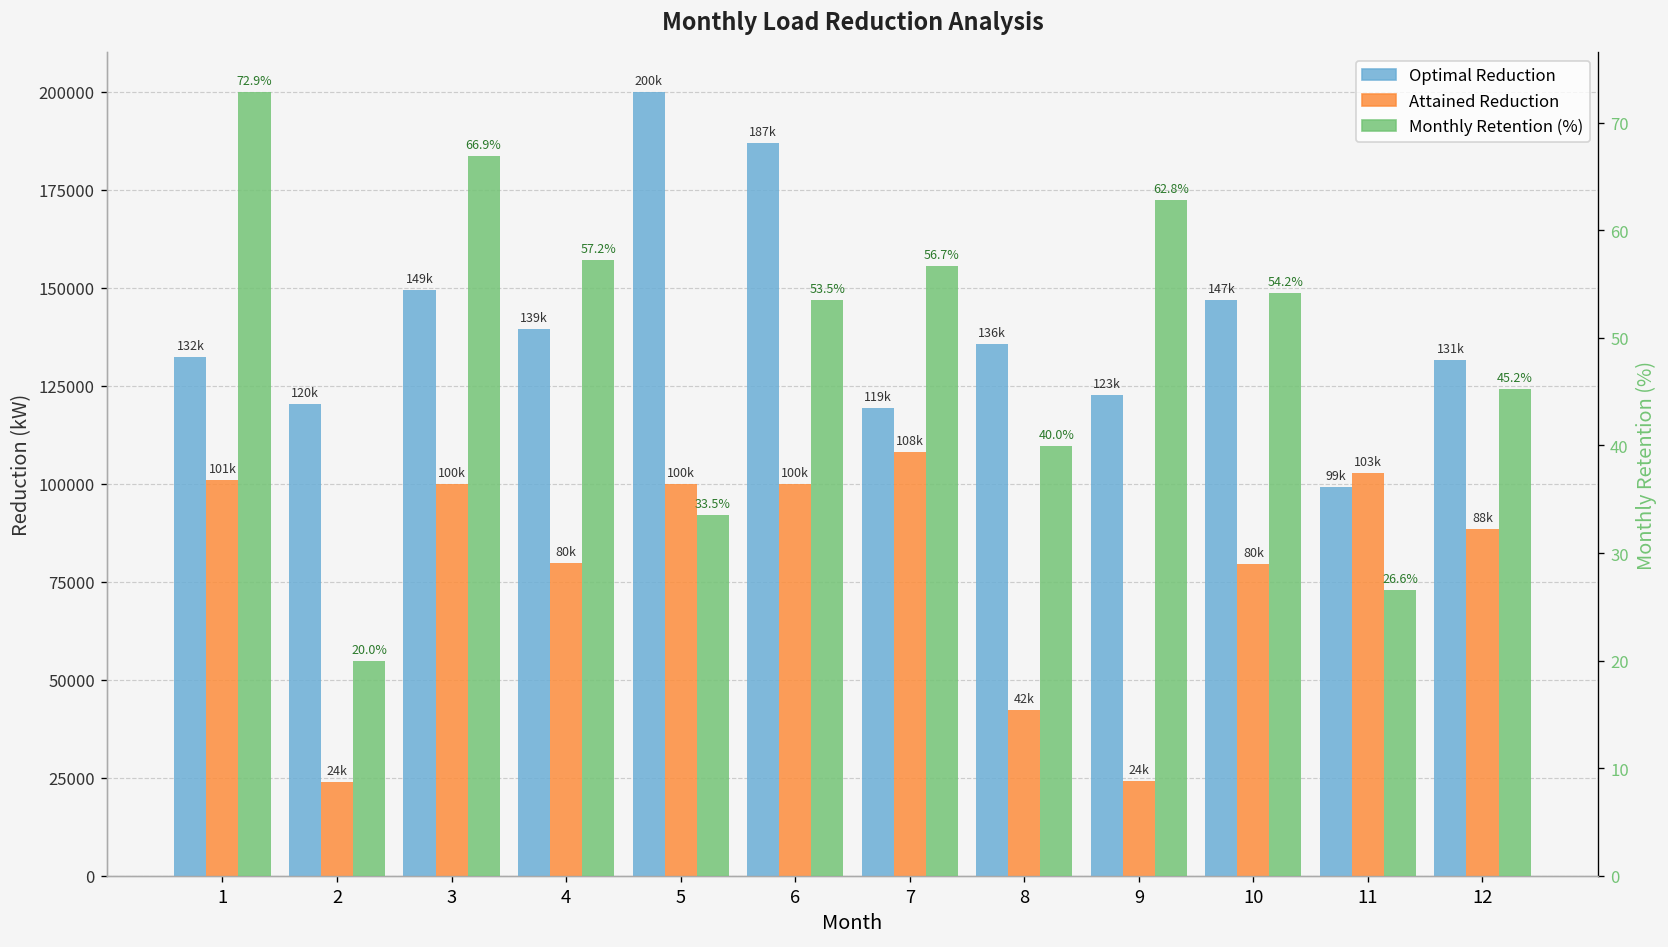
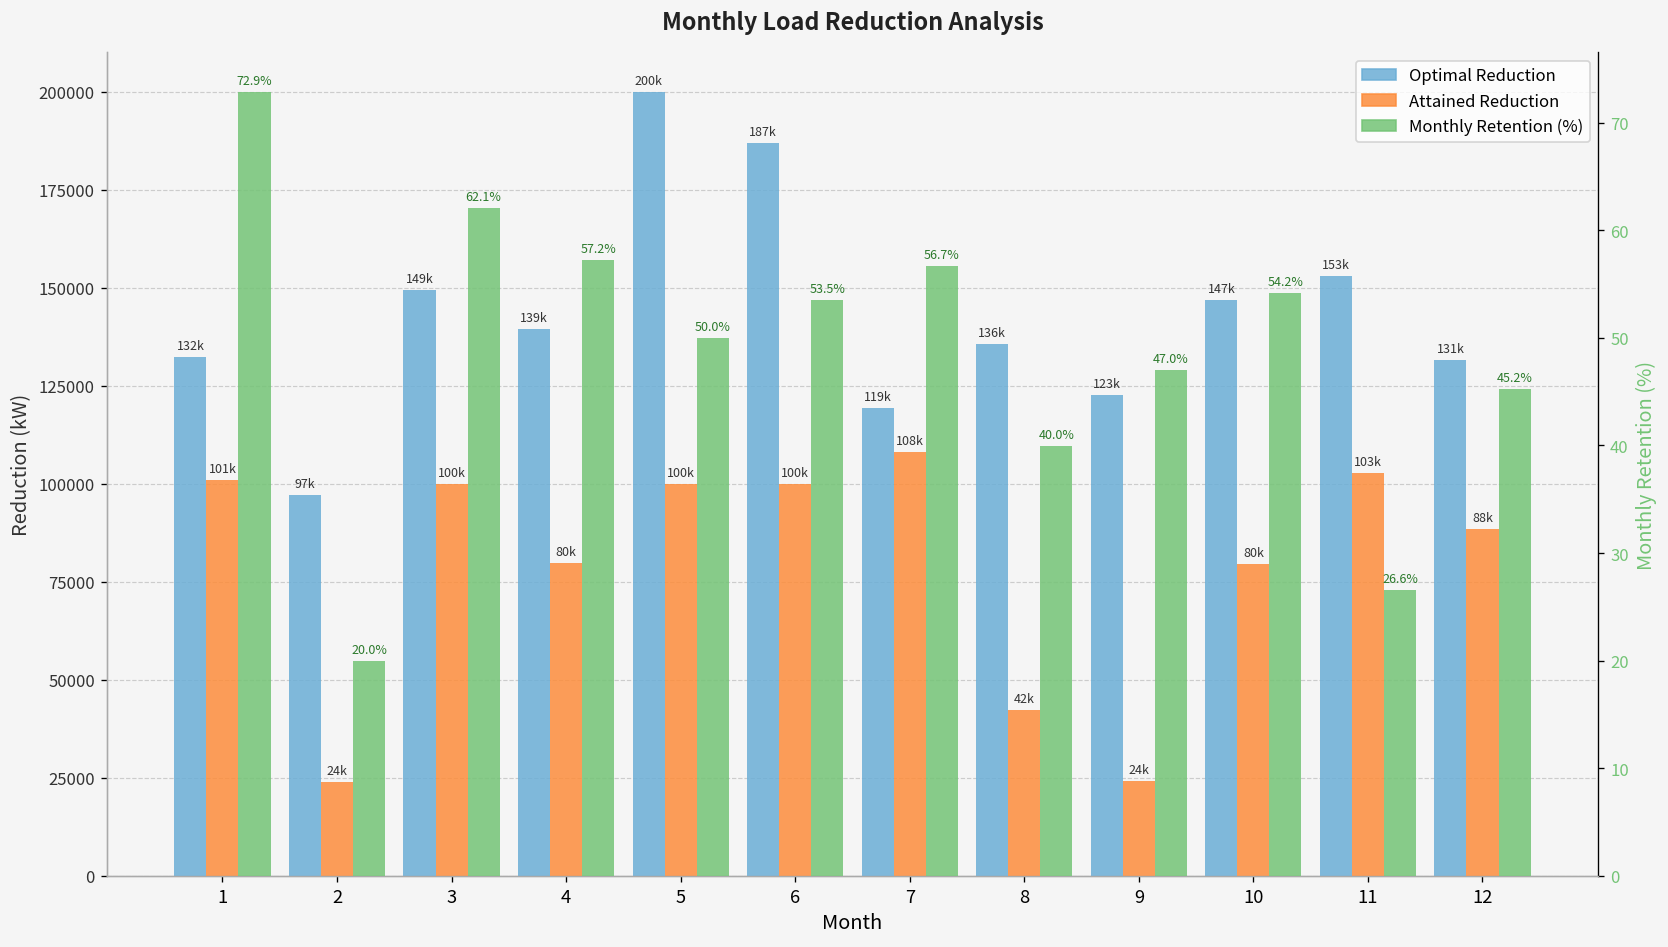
Optimal Reduction, 2: 120k -> 97k
Optimal Reduction, 11: 99k -> 153k
Monthly Retention (%), 3: 66.9% -> 62.1%
Monthly Retention (%), 5: 33.5% -> 50.0%
Monthly Retention (%), 9: 62.8% -> 47.0%
